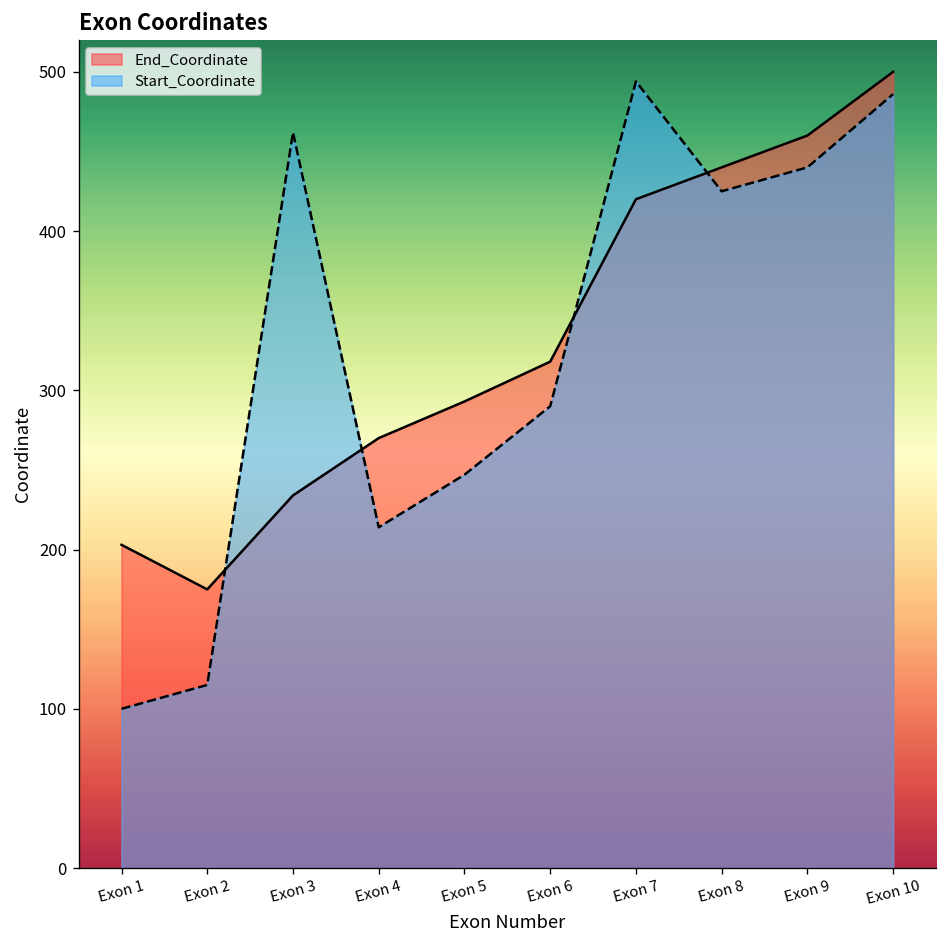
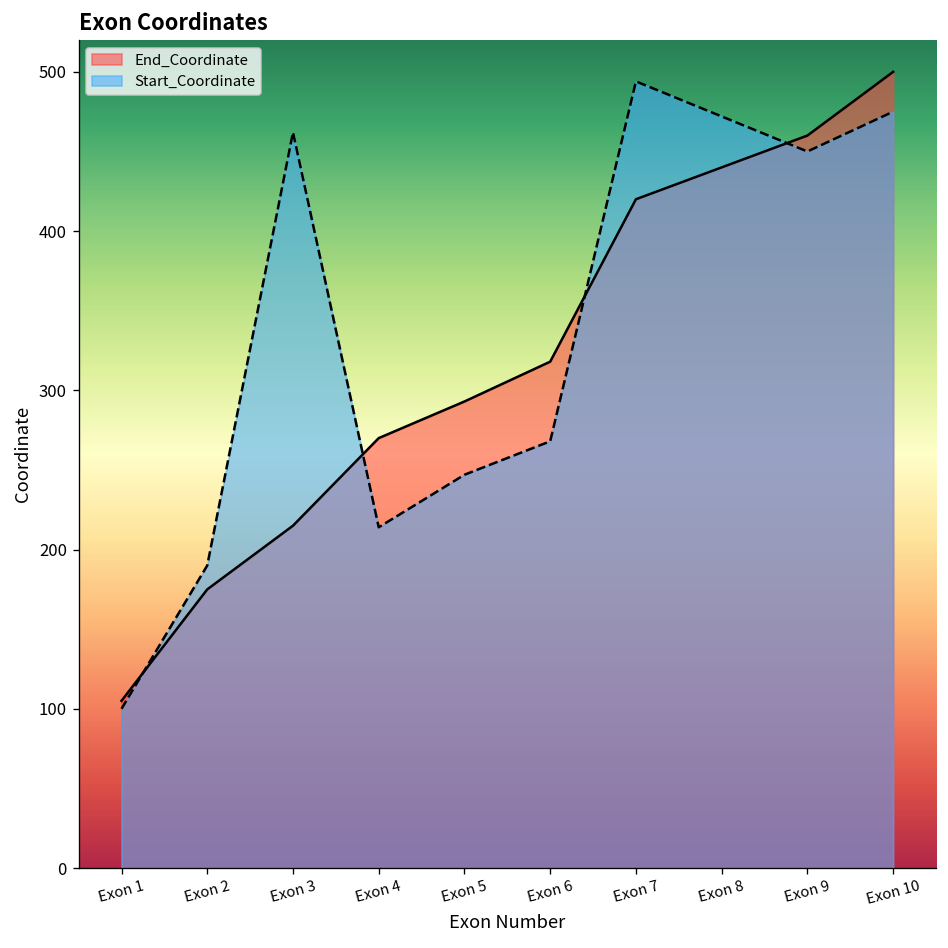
End_Coordinate, Exon 1: 203 -> 105
Start_Coordinate, Exon 2: 115 -> 190
End_Coordinate, Exon 3: 234 -> 215
Start_Coordinate, Exon 6: 290 -> 268
Start_Coordinate, Exon 8: 425 -> 472
Start_Coordinate, Exon 9: 440 -> 450
Start_Coordinate, Exon 10: 486 -> 475
